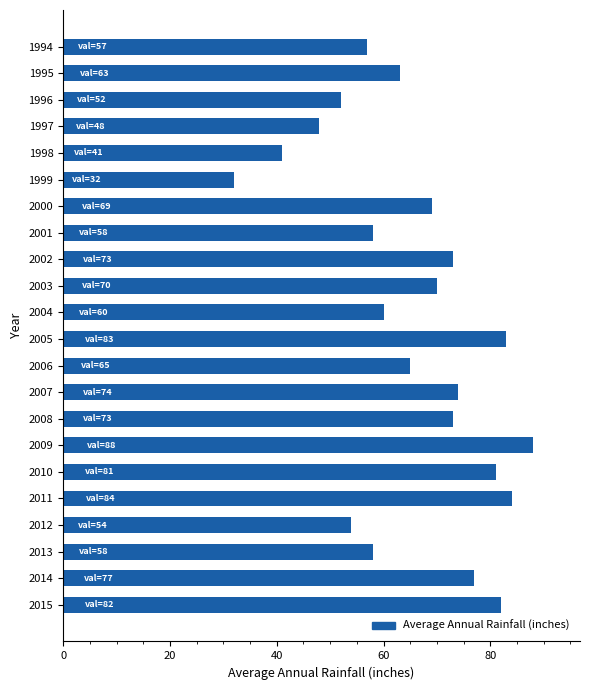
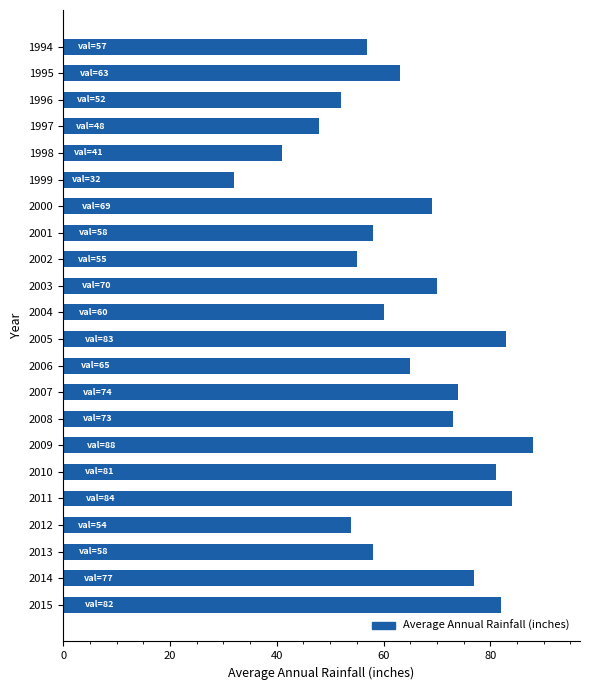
2002: 73 -> 55
